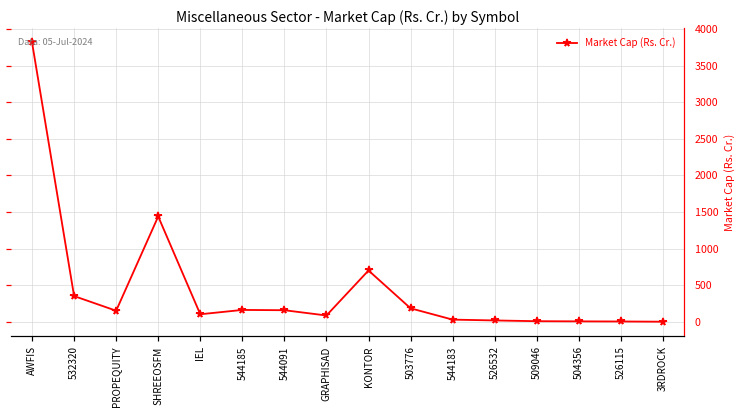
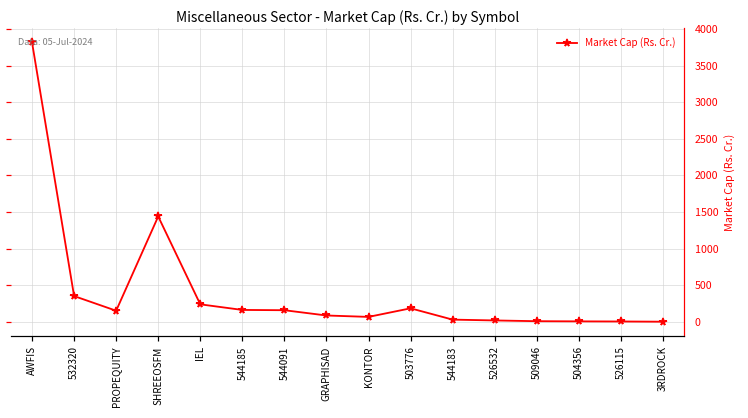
IEL: 100 -> 200
KONTOR: 700 -> 100
